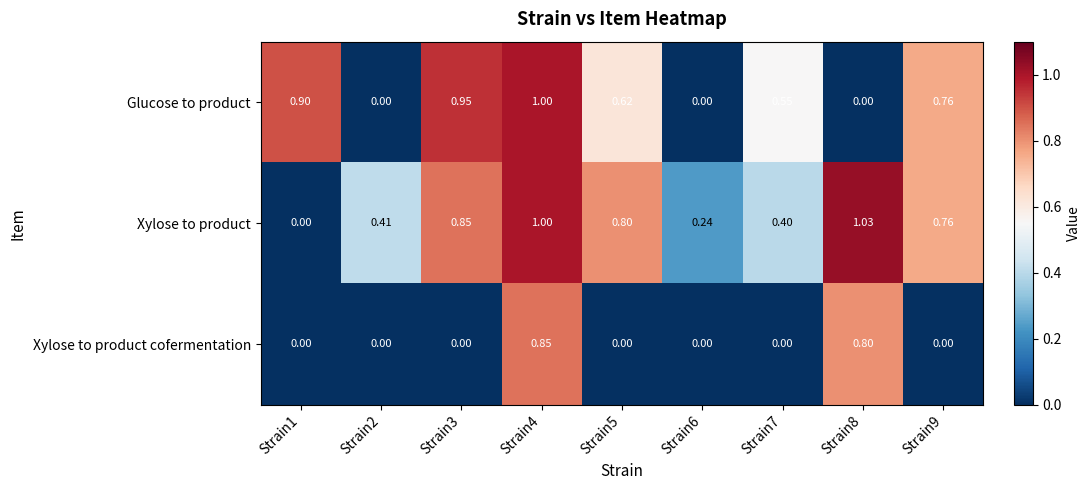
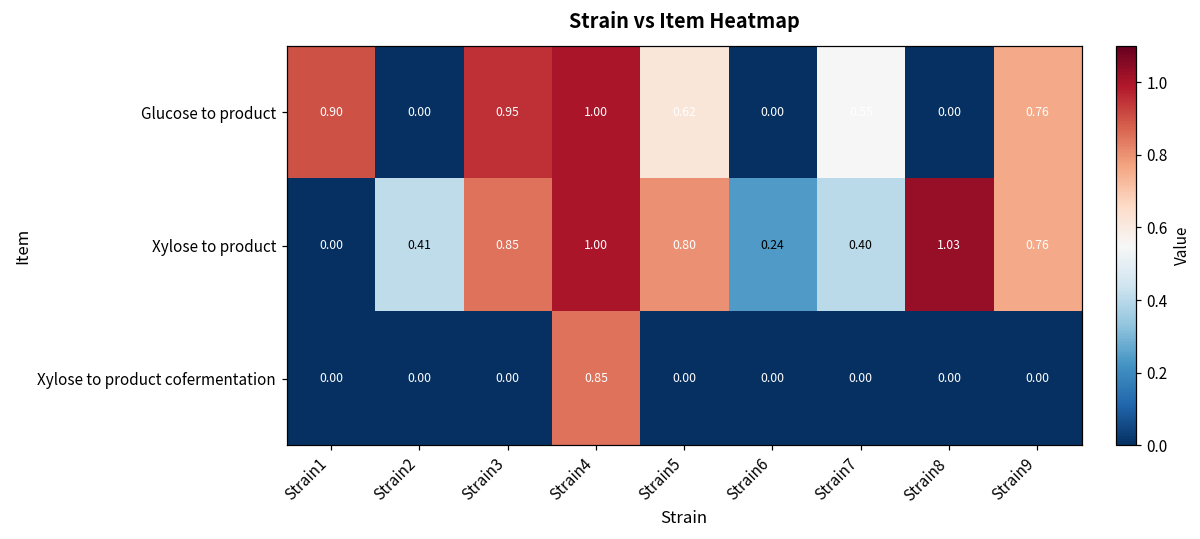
Xylose to product cofermentation, Strain8: 0.80 -> 0.00
